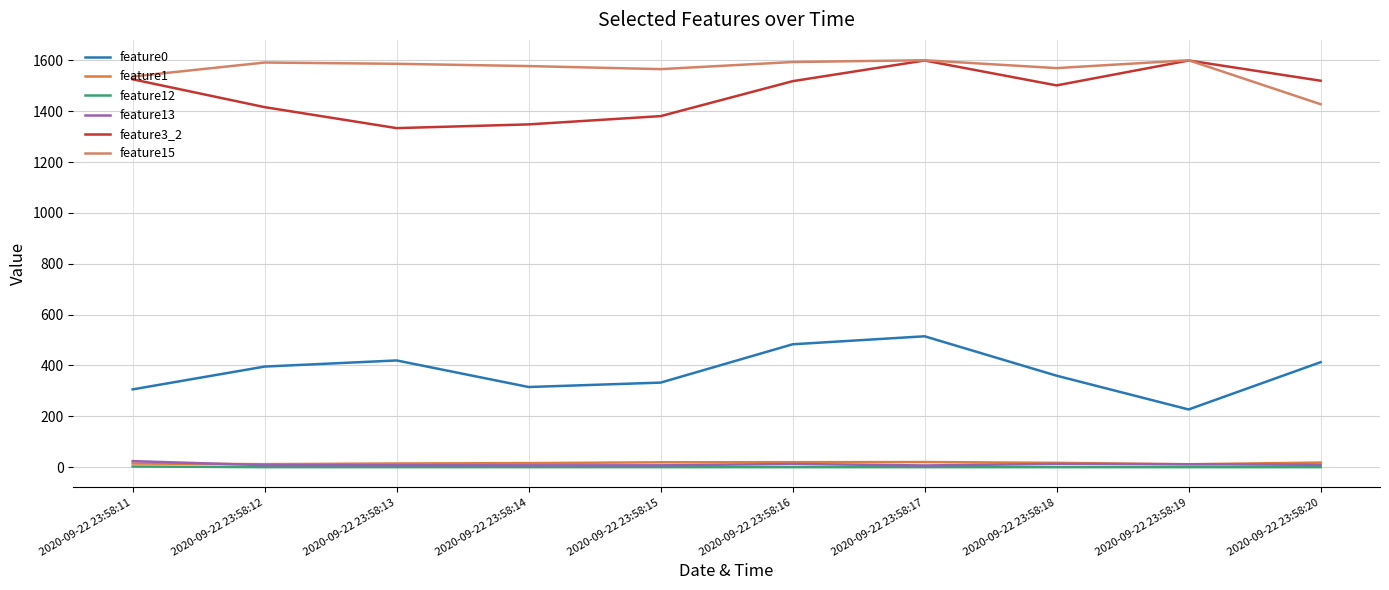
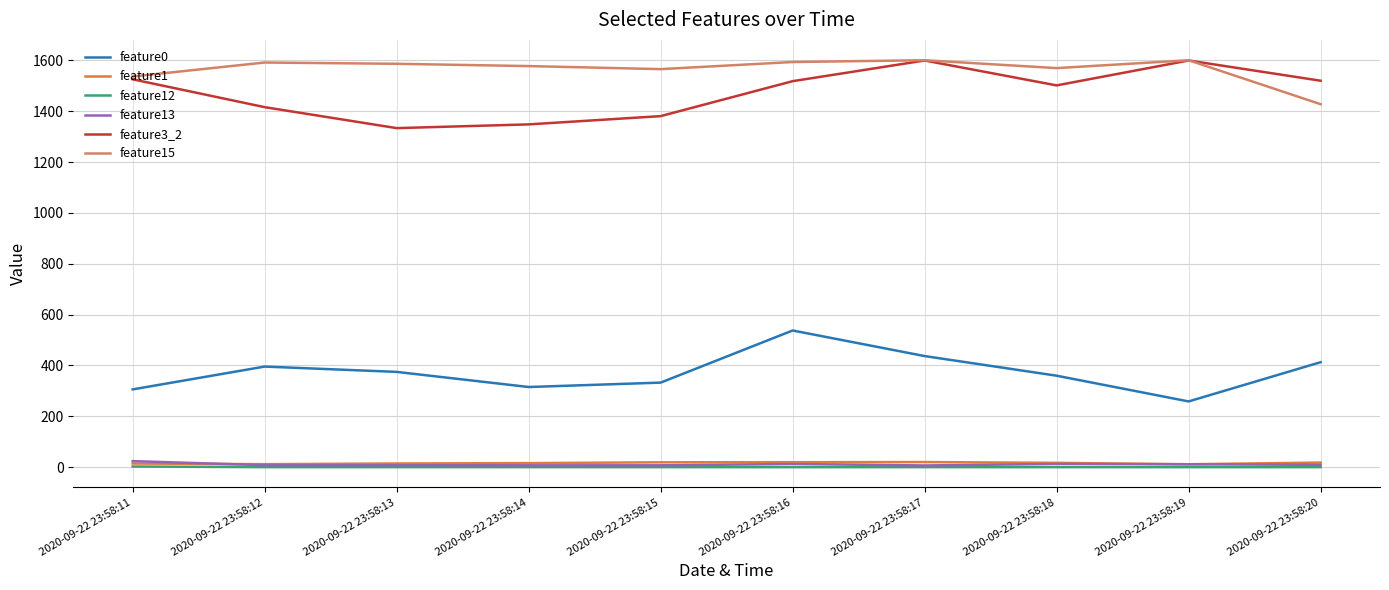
feature0, 2020-09-22 23:58:13: 420 -> 370
feature0, 2020-09-22 23:58:16: 480 -> 540
feature0, 2020-09-22 23:58:17: 510 -> 440
feature0, 2020-09-22 23:58:19: 230 -> 260
